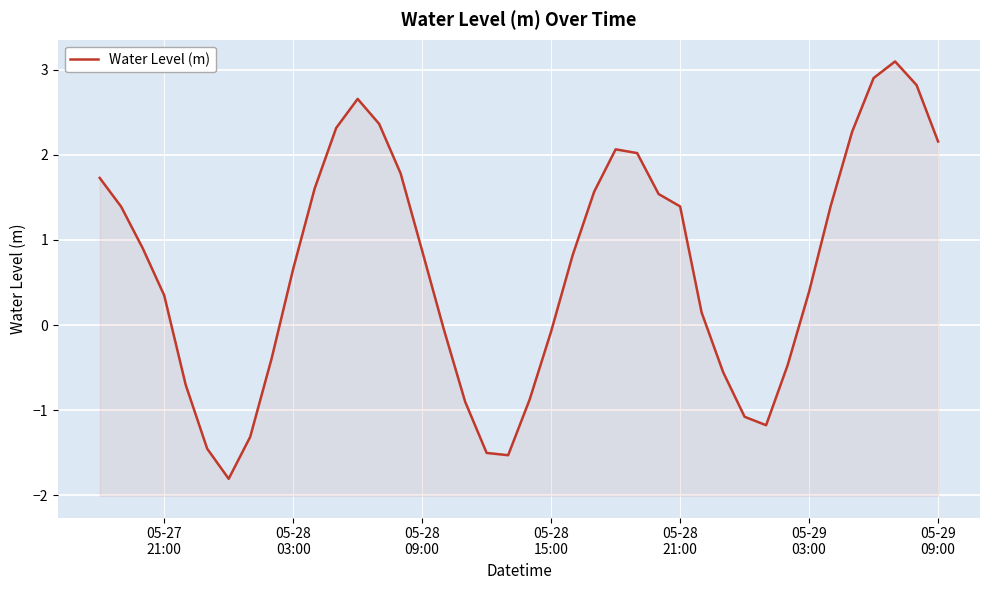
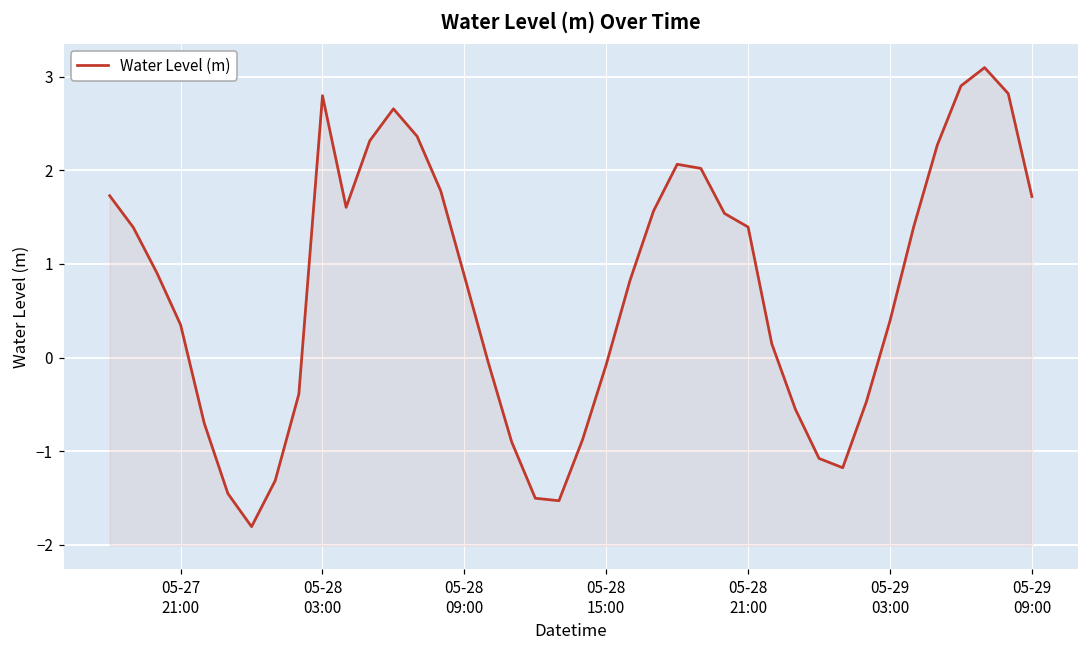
05-28 03:00: 0.7 -> 2.8
05-29 09:00: 2.2 -> 1.7
